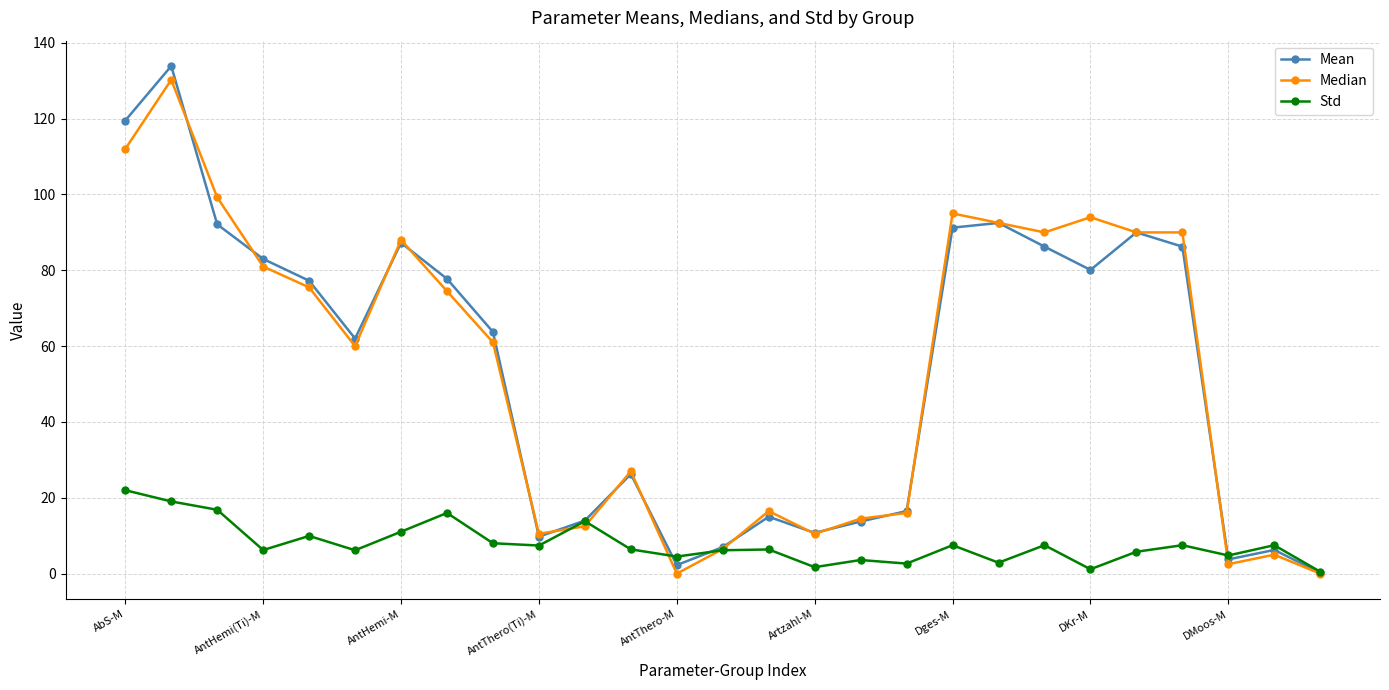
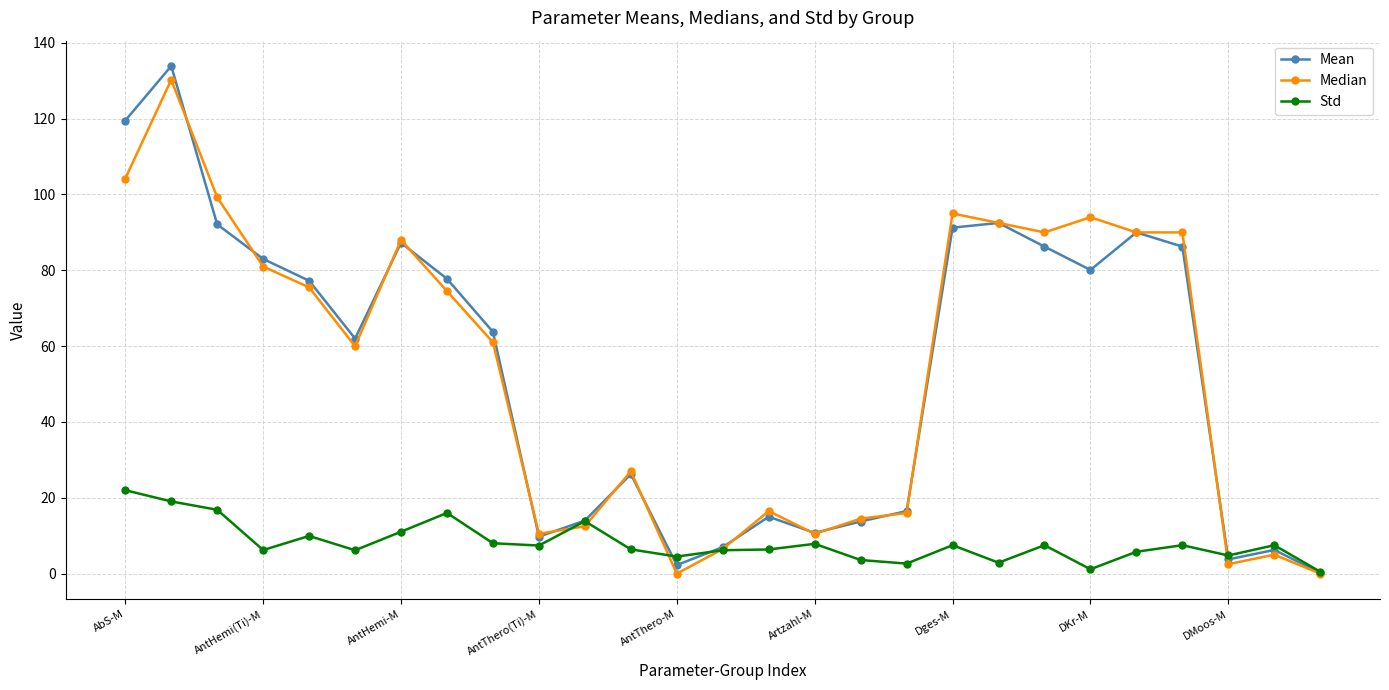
Median, AbS-M: 112 -> 104
Std, Artzahl-M: 2 -> 8
